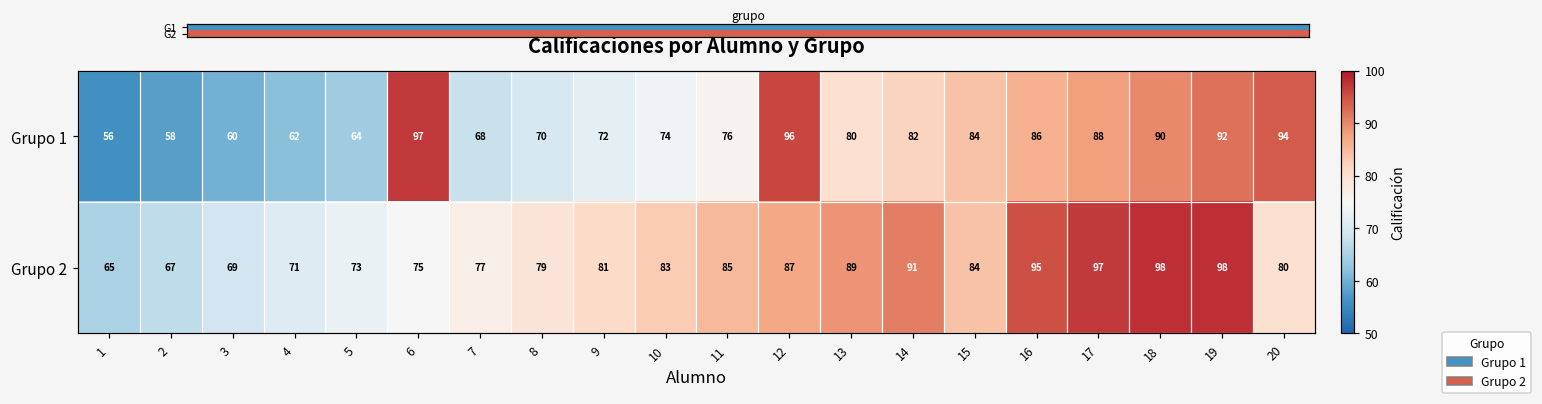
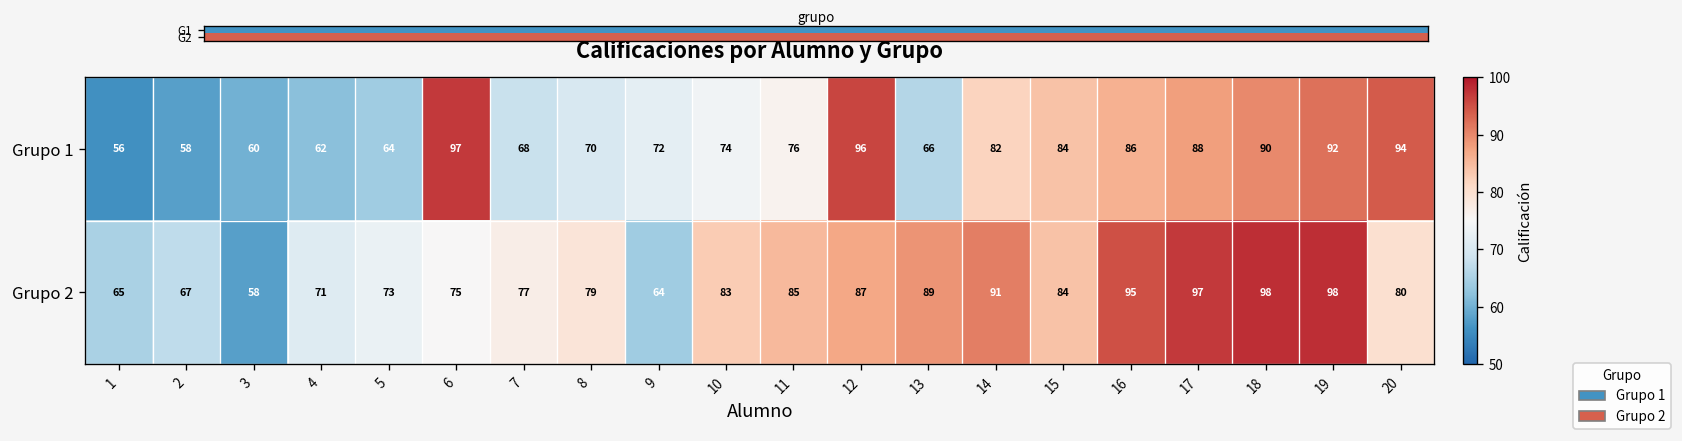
Calificaciones por Alumno y Grupo, Grupo 1, 13: 80 -> 66
Calificaciones por Alumno y Grupo, Grupo 2, 3: 69 -> 58
Calificaciones por Alumno y Grupo, Grupo 2, 9: 81 -> 64
